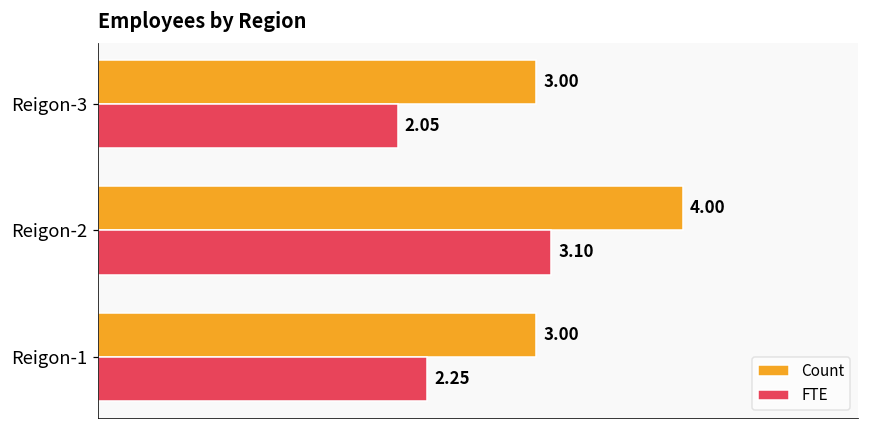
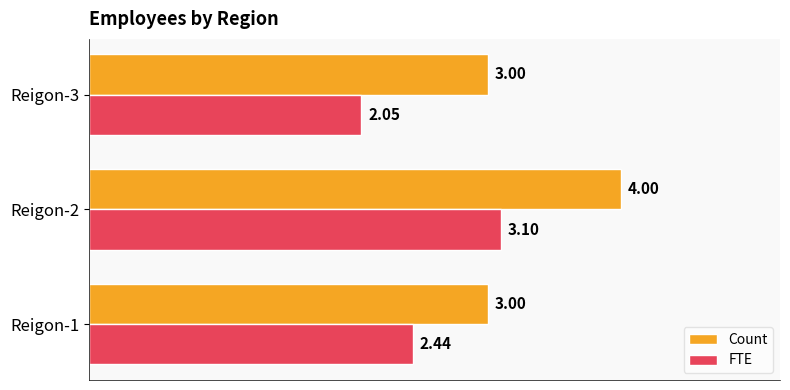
FTE, Reigon-1: 2.25 -> 2.44
